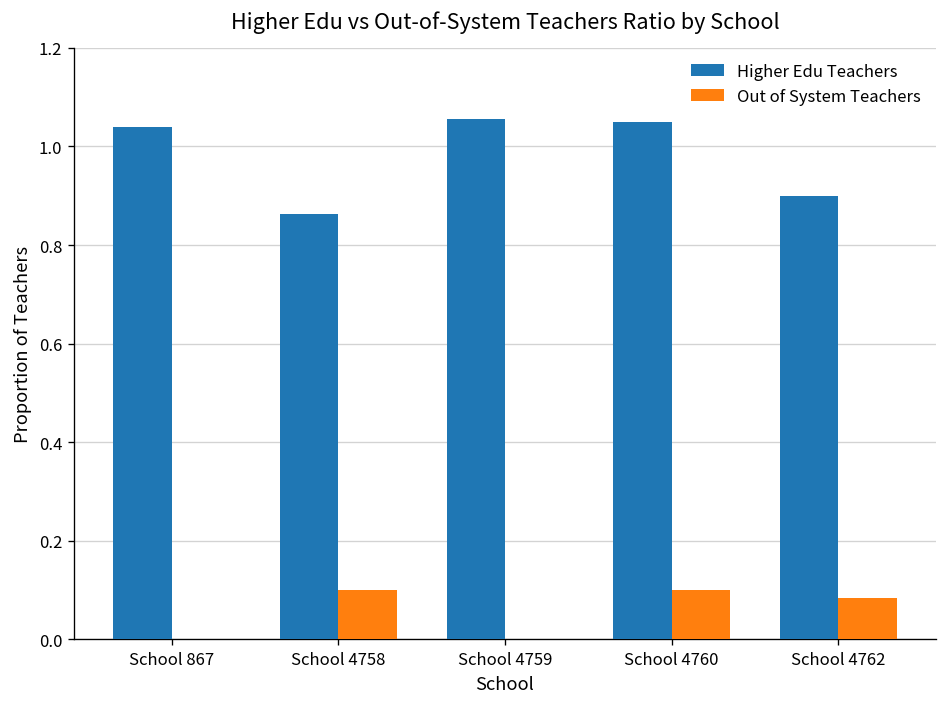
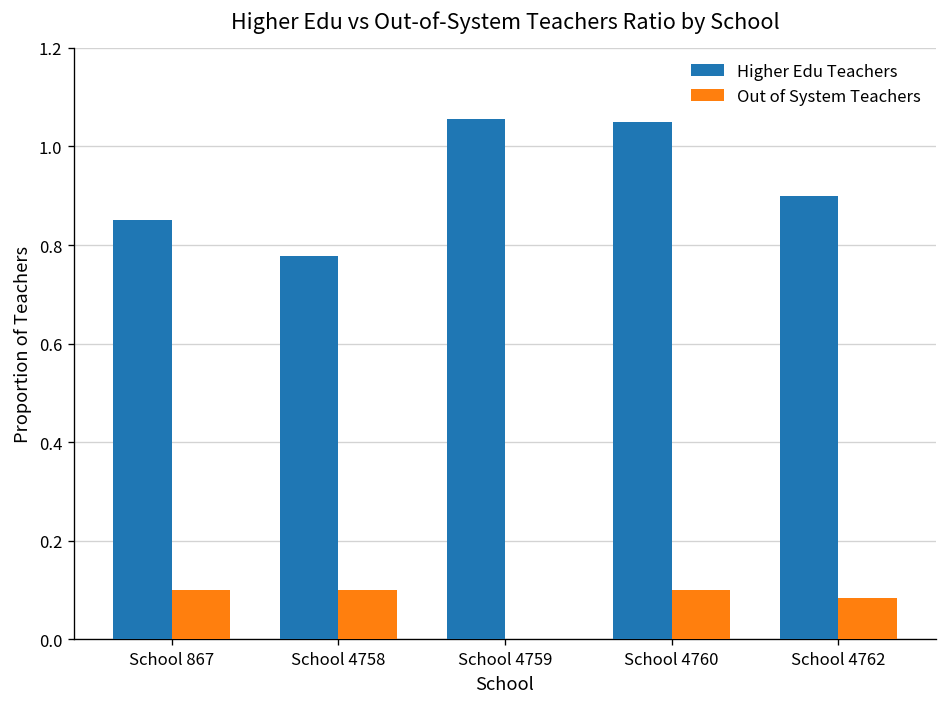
Higher Edu Teachers, School 867: 1.04 -> 0.85
Out of System Teachers, School 867: 0.0 -> 0.1
Higher Edu Teachers, School 4758: 0.86 -> 0.78
